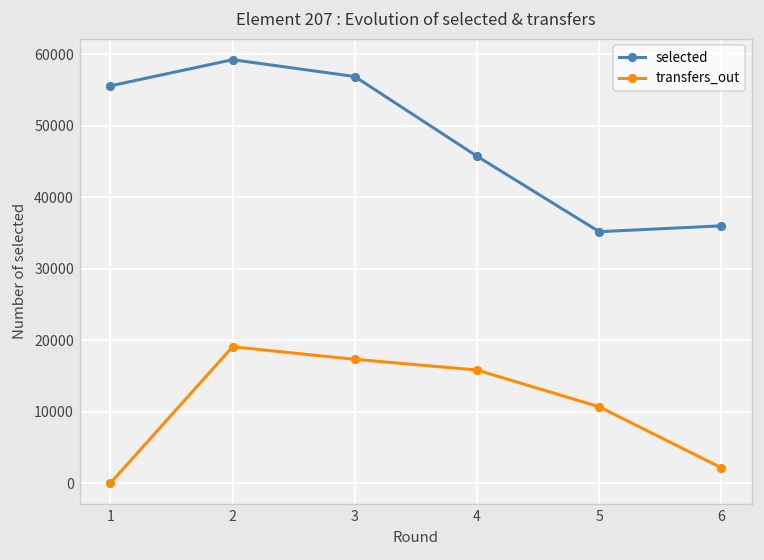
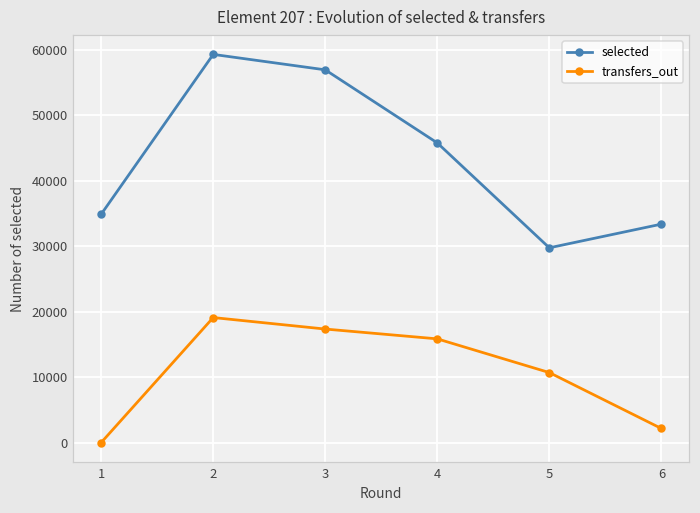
selected, 1: 56000 -> 35000
selected, 5: 35000 -> 30000
selected, 6: 36000 -> 33000
